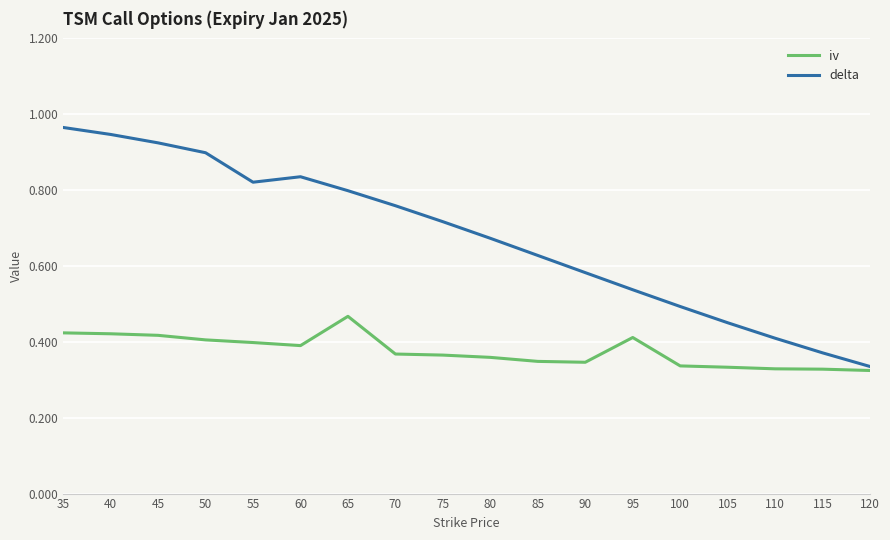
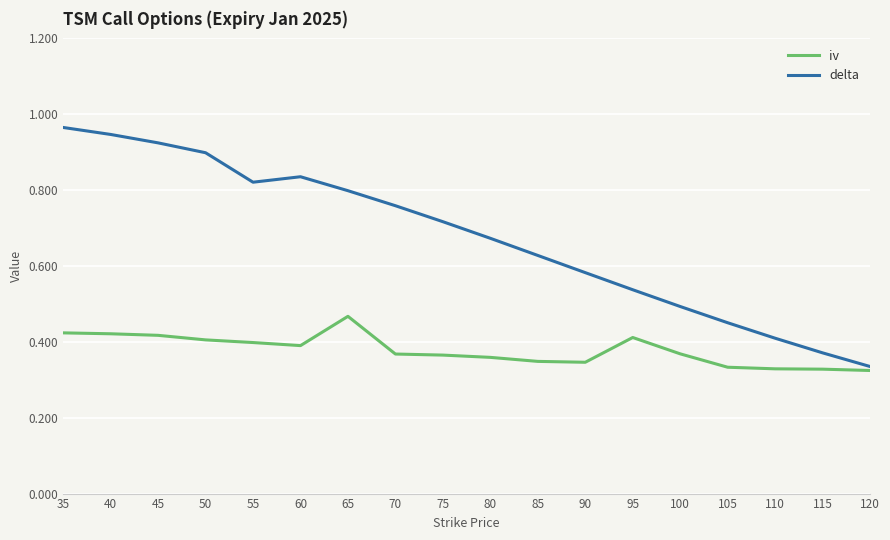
iv, 100: 0.34 -> 0.37
